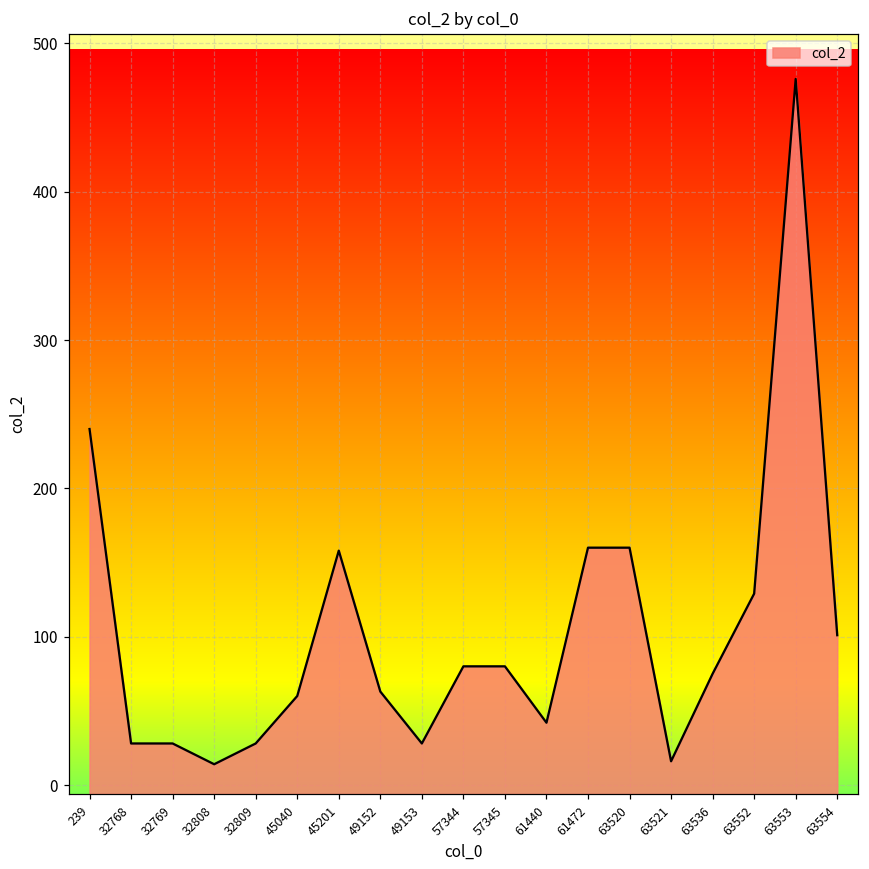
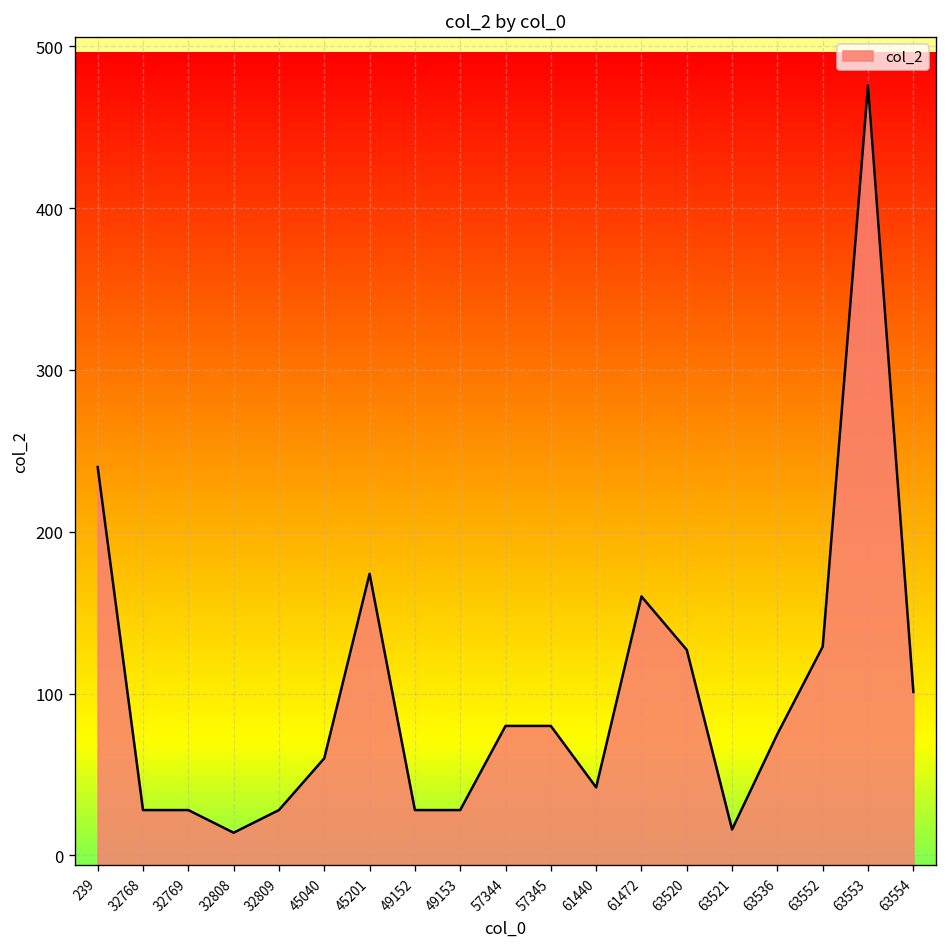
45201: 158 -> 174
49152: 63 -> 28
63520: 160 -> 127
